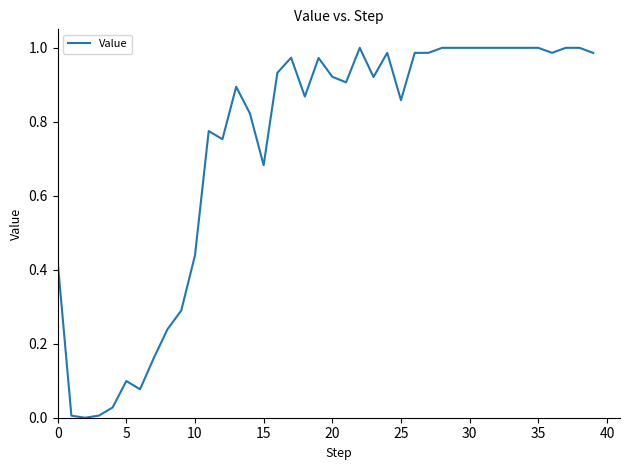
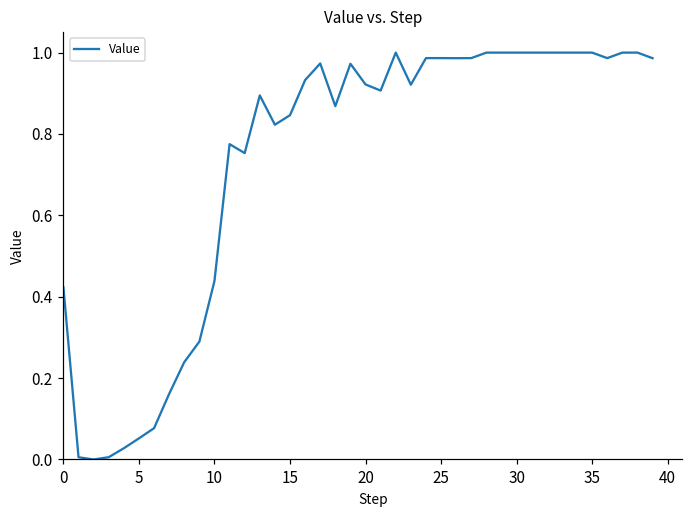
5: 0.10 -> 0.05
15: 0.68 -> 0.85
25: 0.86 -> 0.99
